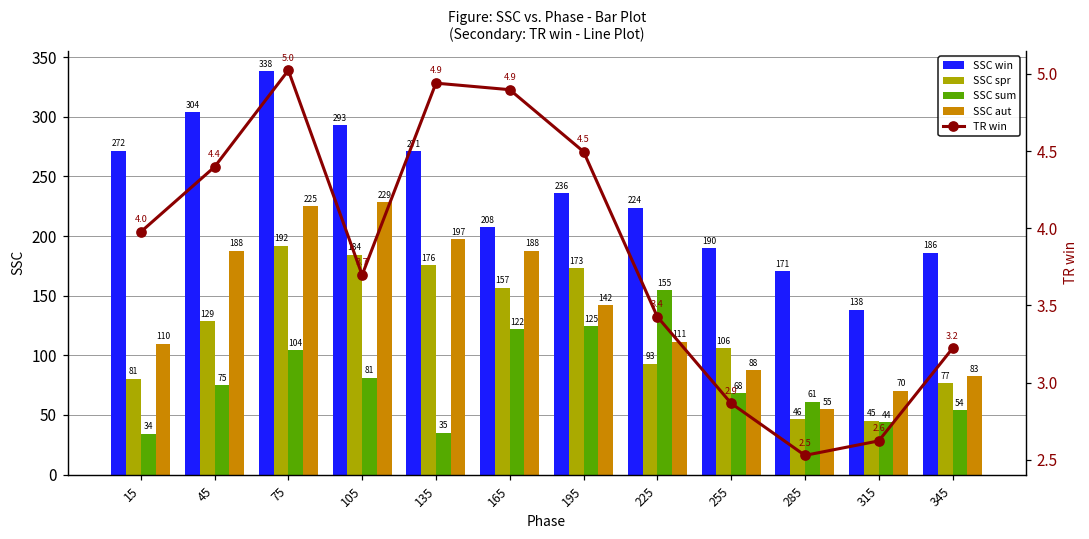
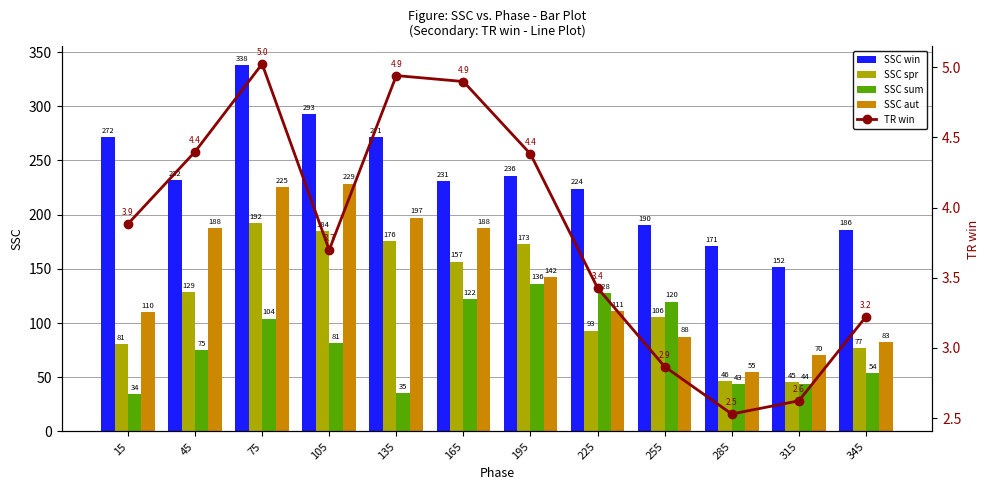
SSC win, 45: 304 -> 232
SSC win, 165: 208 -> 231
SSC sum, 195: 125 -> 136
SSC sum, 225: 155 -> 128
SSC sum, 255: 68 -> 120
SSC sum, 285: 61 -> 43
SSC win, 315: 138 -> 152
TR win, 15: 4.0 -> 3.9
TR win, 195: 4.5 -> 4.4
